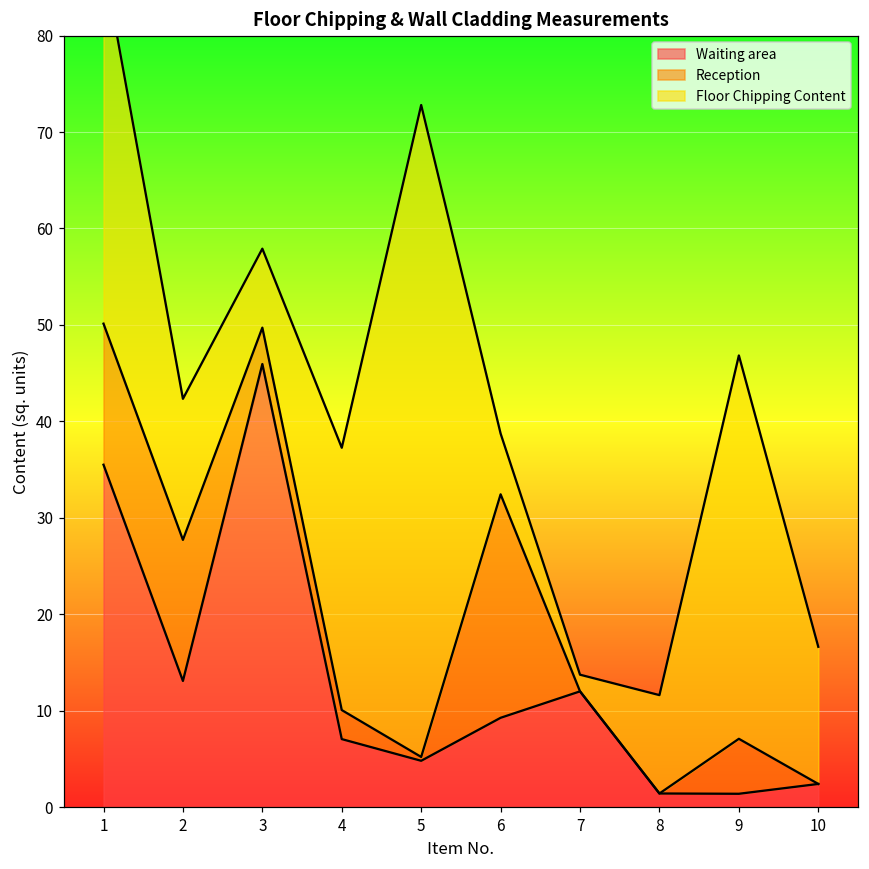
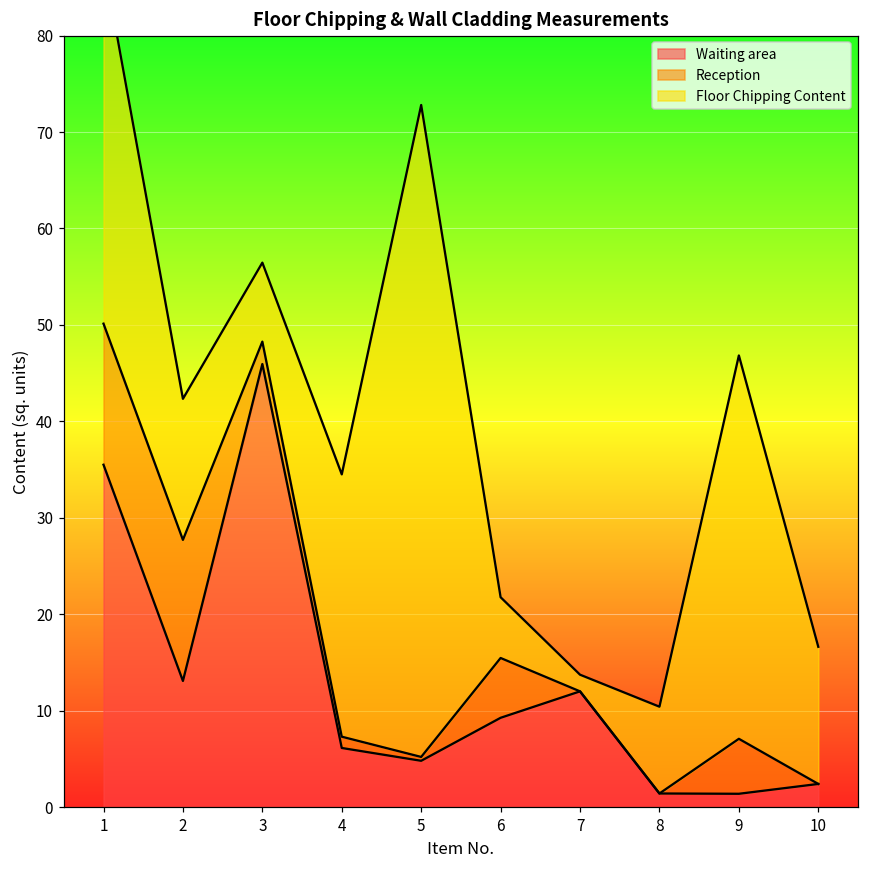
Reception, 3: 4 -> 2
Waiting area, 4: 7 -> 6
Reception, 4: 3 -> 1
Reception, 6: 23 -> 6
Floor Chipping Content, 8: 10 -> 9
